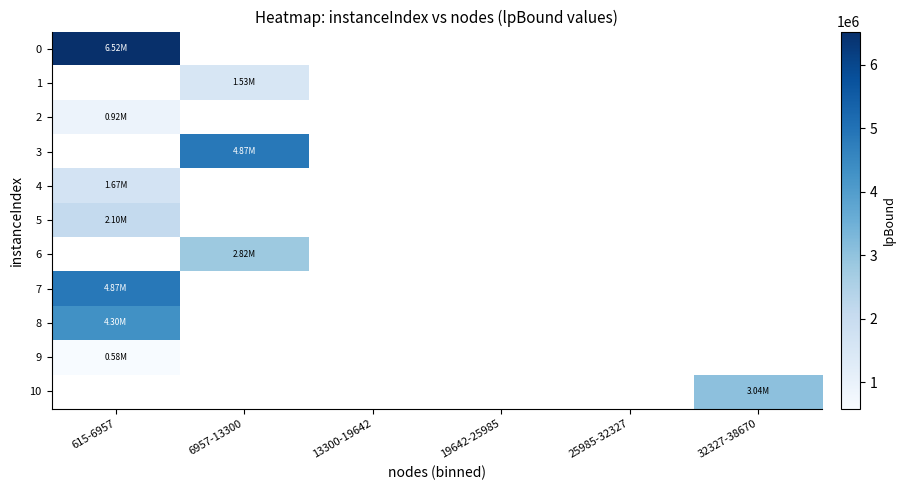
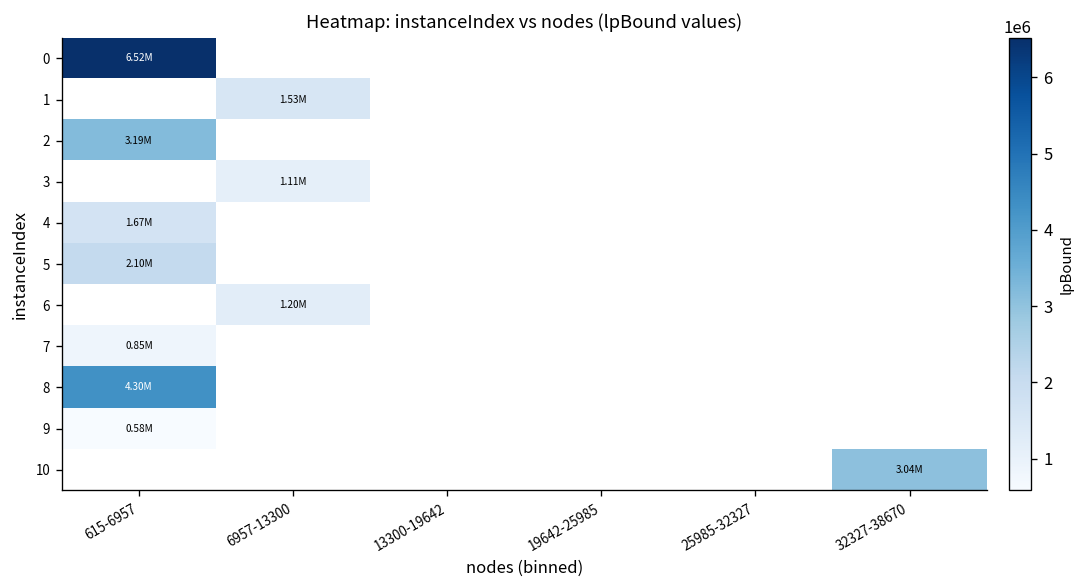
2, 615-6957: 0.92M -> 3.19M
3, 6957-13300: 4.87M -> 1.11M
6, 6957-13300: 2.82M -> 1.20M
7, 615-6957: 4.87M -> 0.85M
